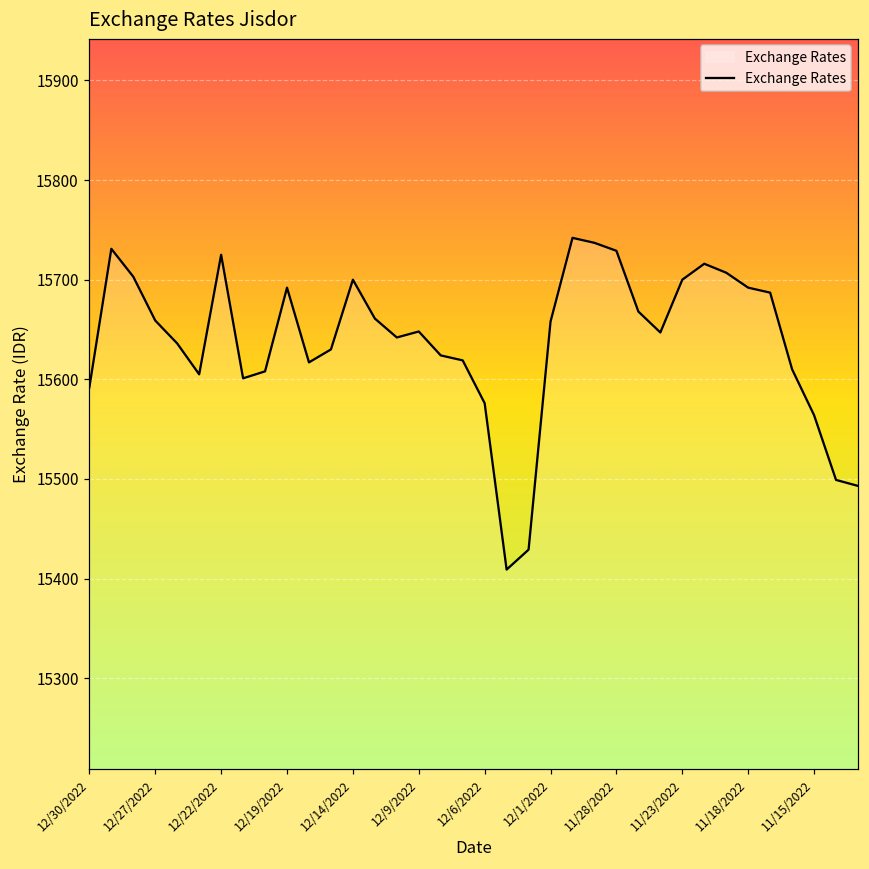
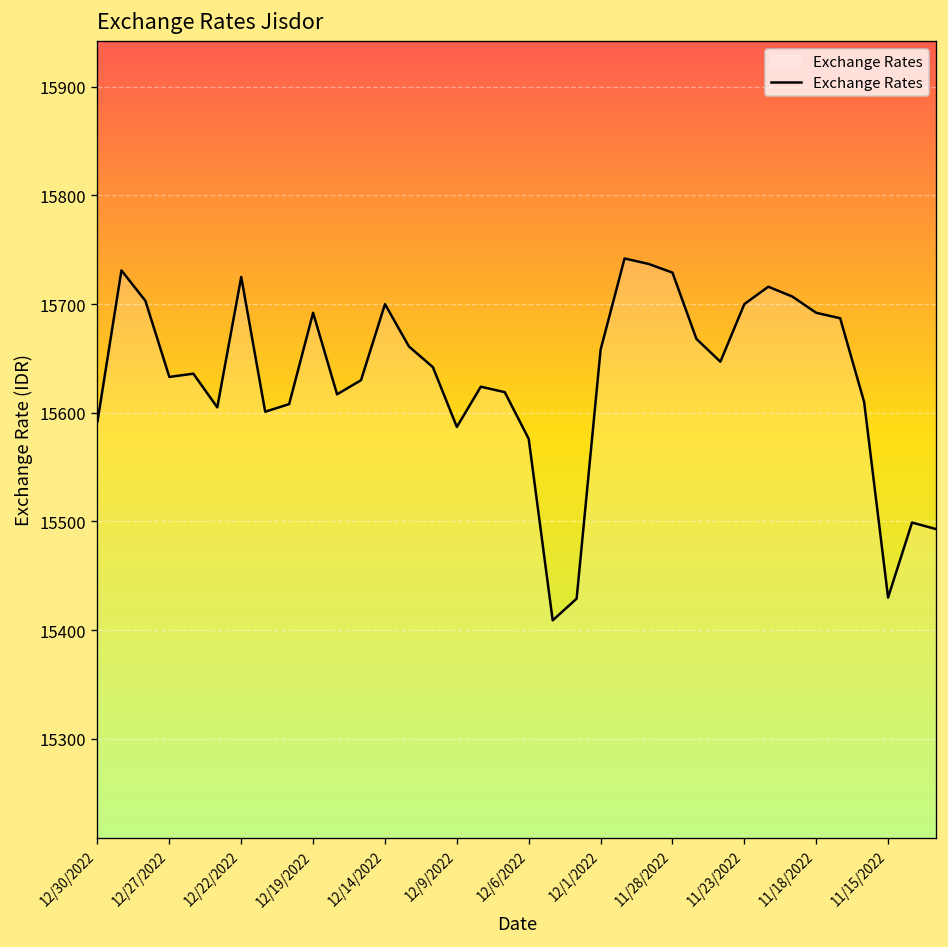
12/27/2022: 15660 -> 15630
12/9/2022: 15650 -> 15590
11/15/2022: 15560 -> 15430
